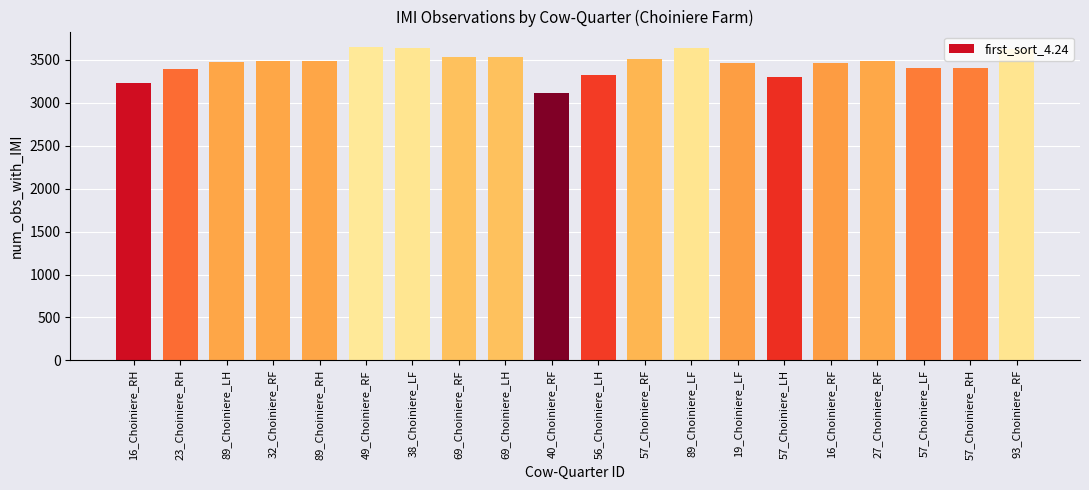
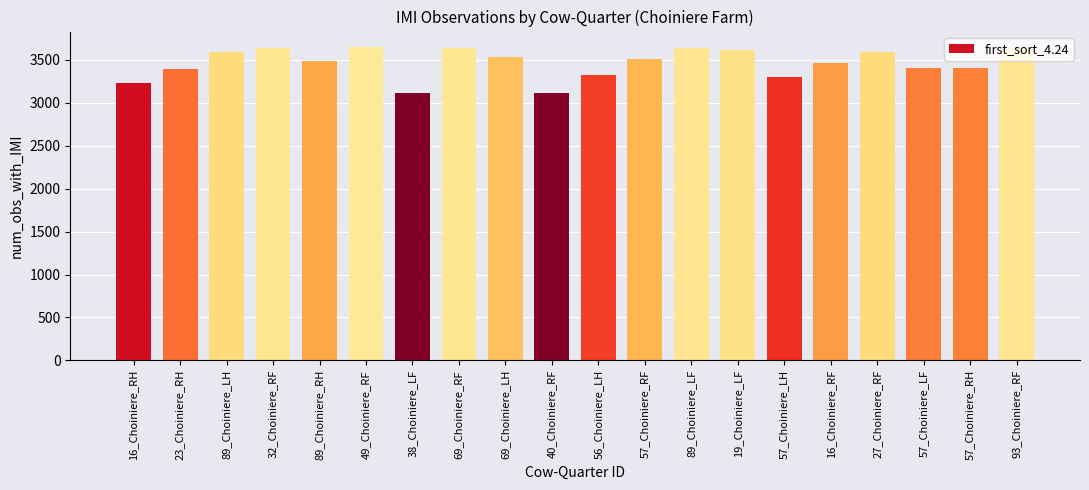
89_Choiniere_LH: 3500 -> 3600
32_Choiniere_RF: 3500 -> 3600
38_Choiniere_LF: 3600 -> 3100
69_Choiniere_RF: 3500 -> 3600
19_Choiniere_LF: 3500 -> 3600
27_Choiniere_RF: 3500 -> 3600
